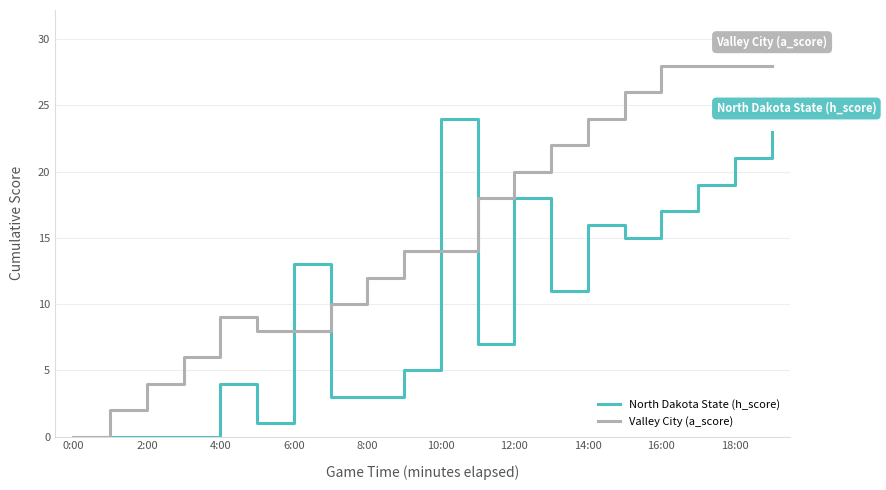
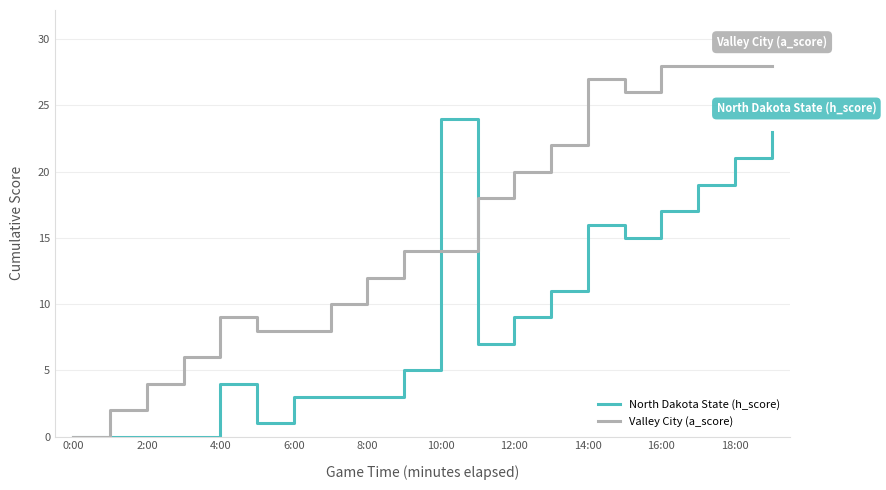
North Dakota State (h_score), 6:00: 13 -> 3
North Dakota State (h_score), 12:00: 18 -> 9
Valley City (a_score), 14:00: 24 -> 27
